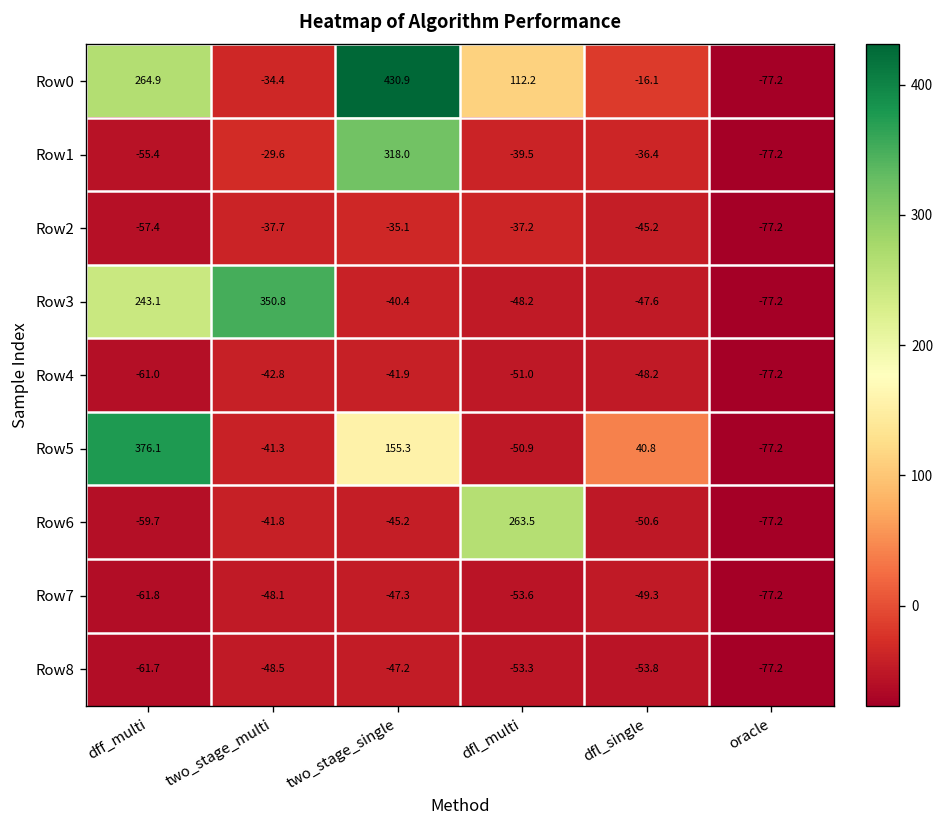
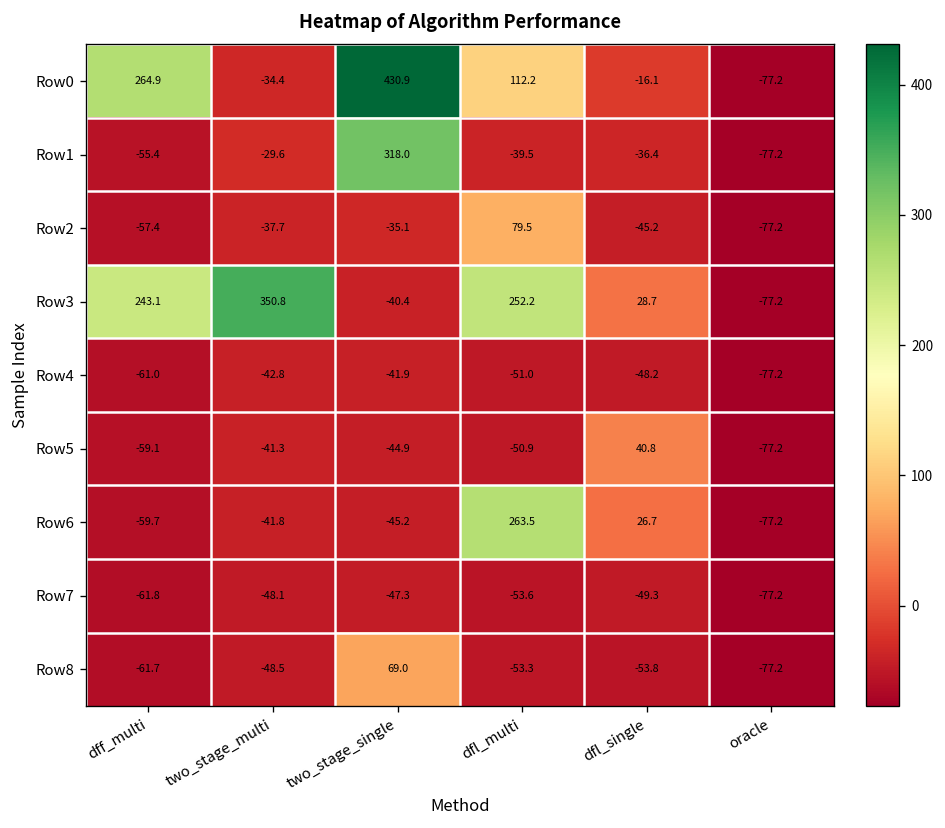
Row2, dfl_multi: -37.2 -> 79.5
Row3, dfl_multi: -48.2 -> 252.2
Row3, dfl_single: -47.6 -> 28.7
Row5, dff_multi: 376.1 -> -59.1
Row5, two_stage_single: 155.3 -> -44.9
Row6, dfl_single: -50.6 -> 26.7
Row8, two_stage_single: -47.2 -> 69.0
